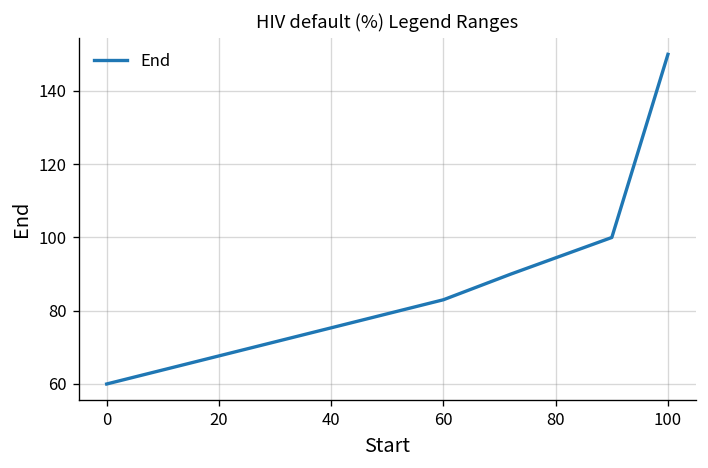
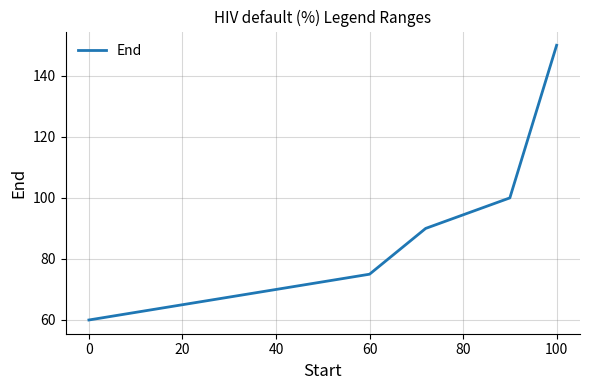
60: 83 -> 75
